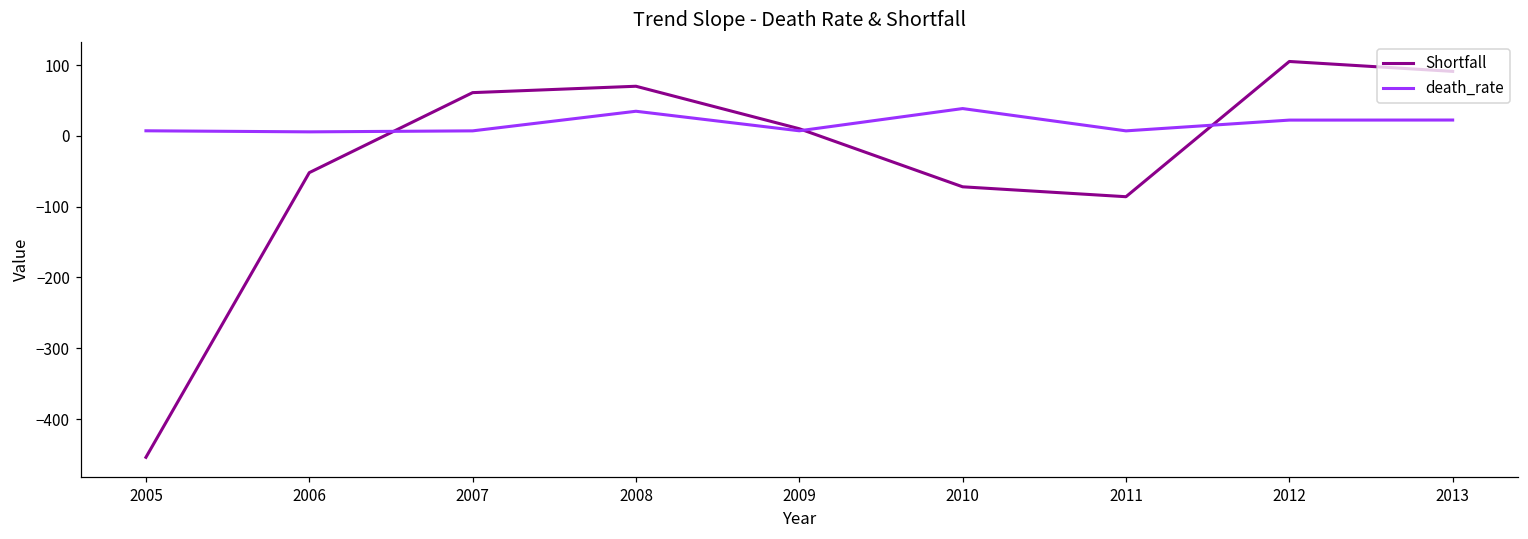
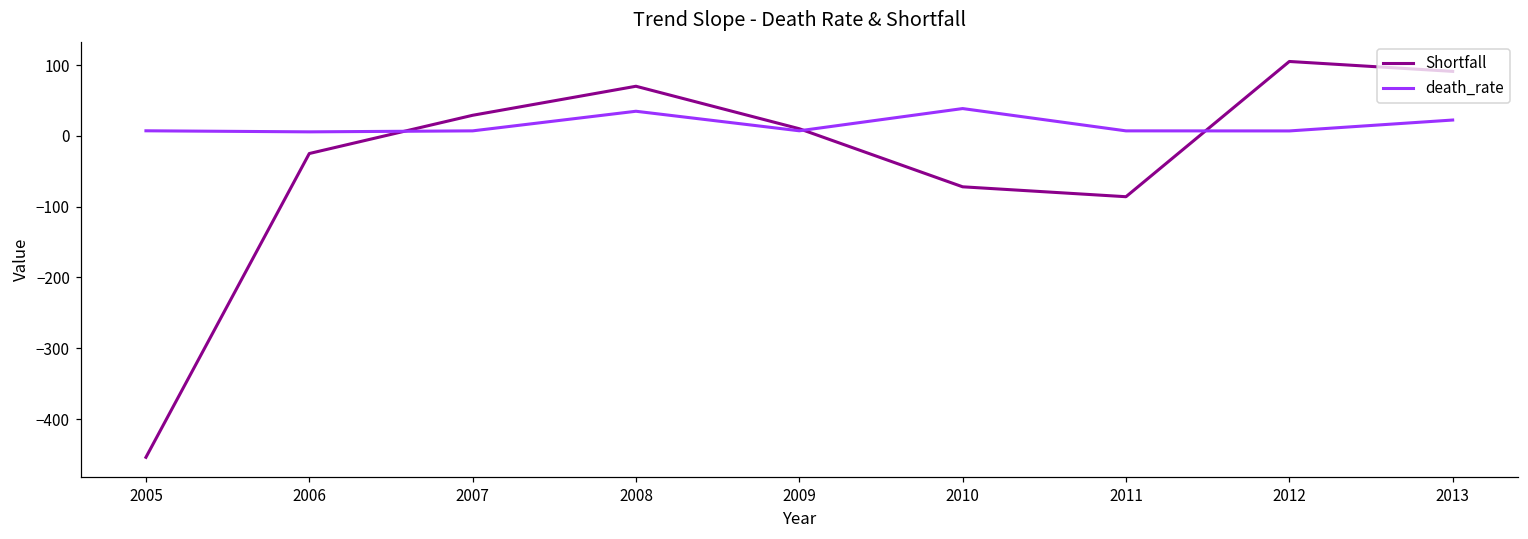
Shortfall, 2006: -50 -> -30
Shortfall, 2007: 60 -> 30
death_rate, 2012: 20 -> 10
